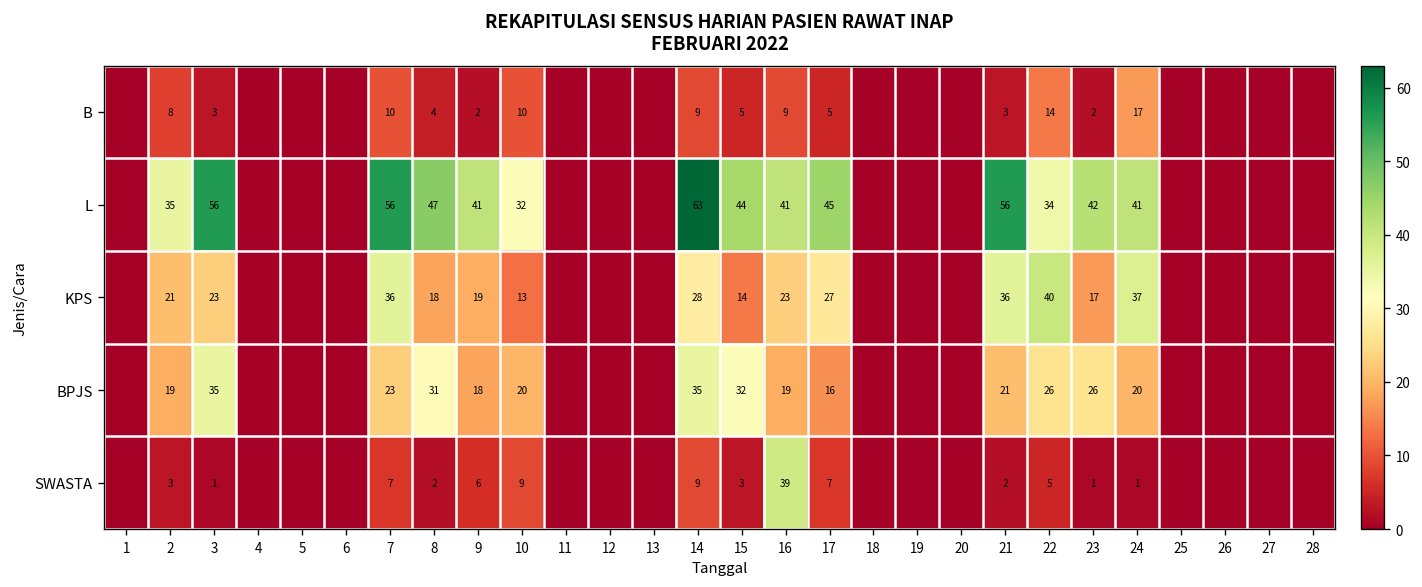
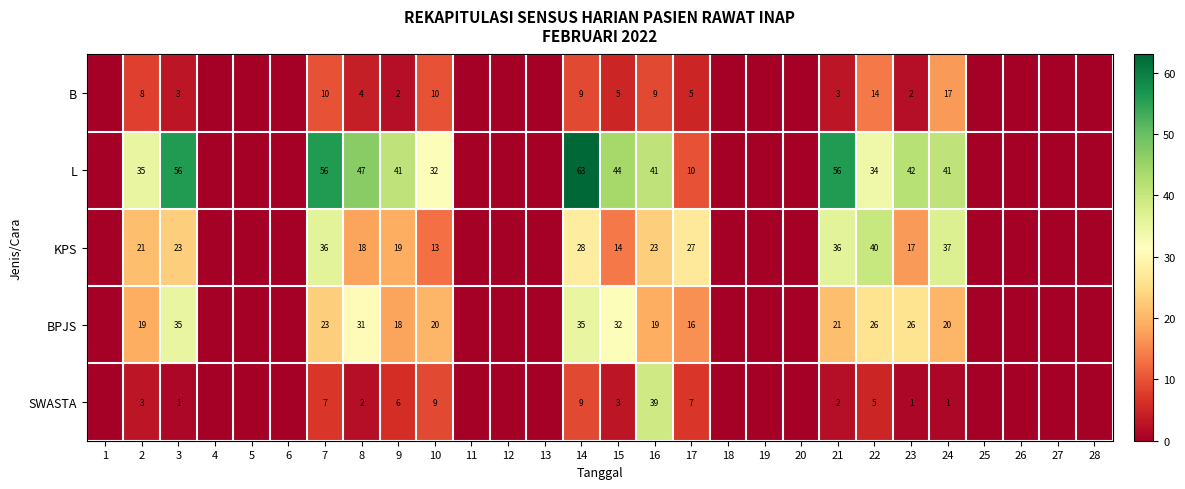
L, 17: 45 -> 10
